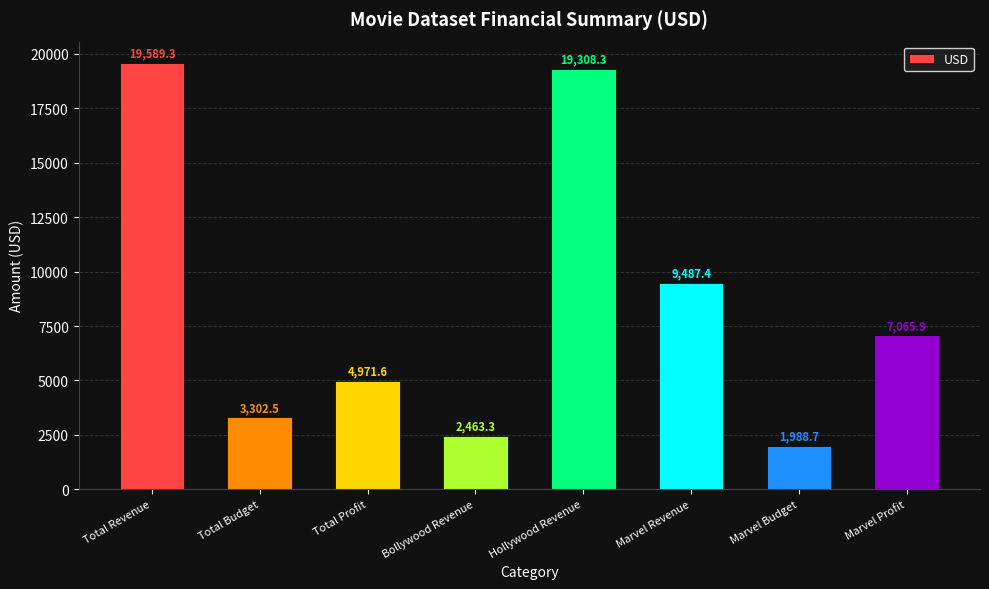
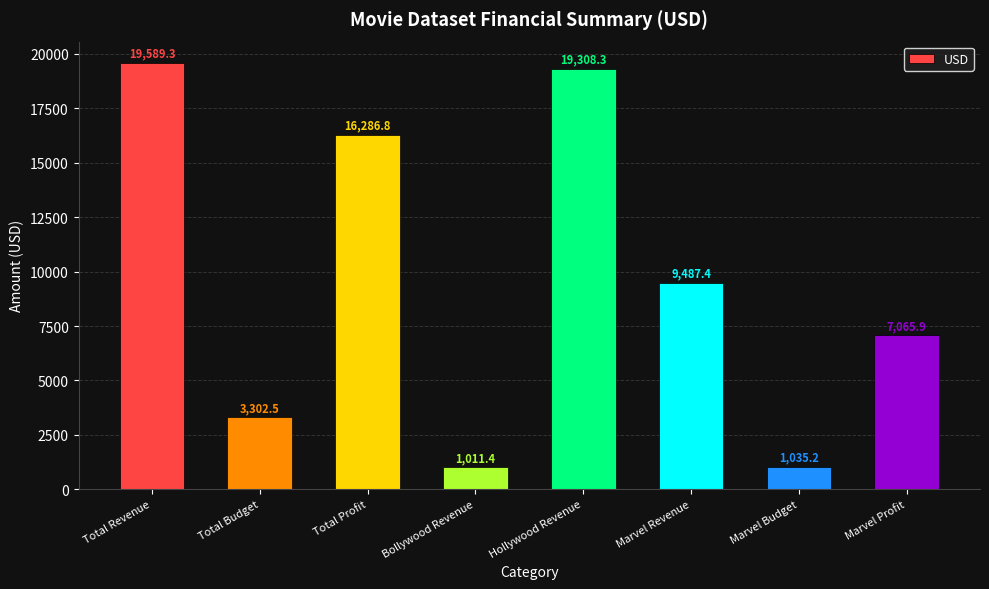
Total Profit: 4,971.6 -> 16,286.8
Bollywood Revenue: 2,463.3 -> 1,011.4
Marvel Budget: 1,988.7 -> 1,035.2
